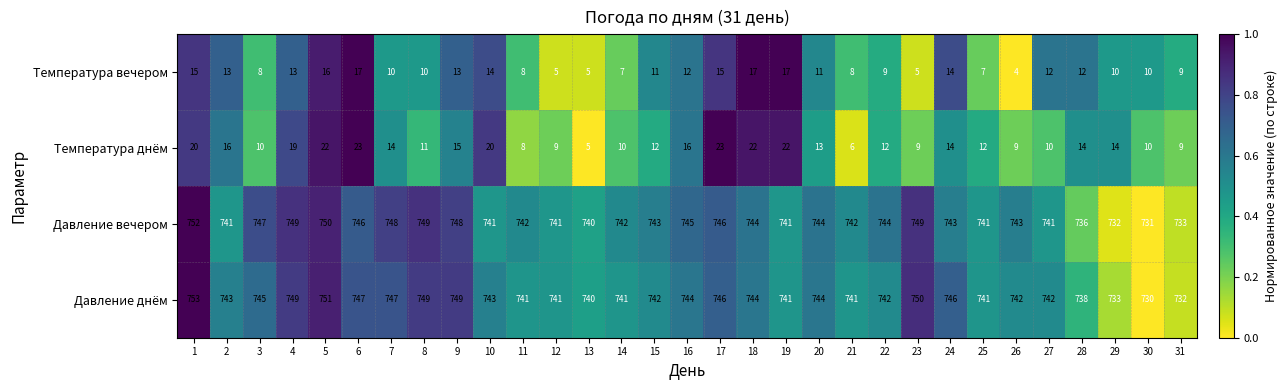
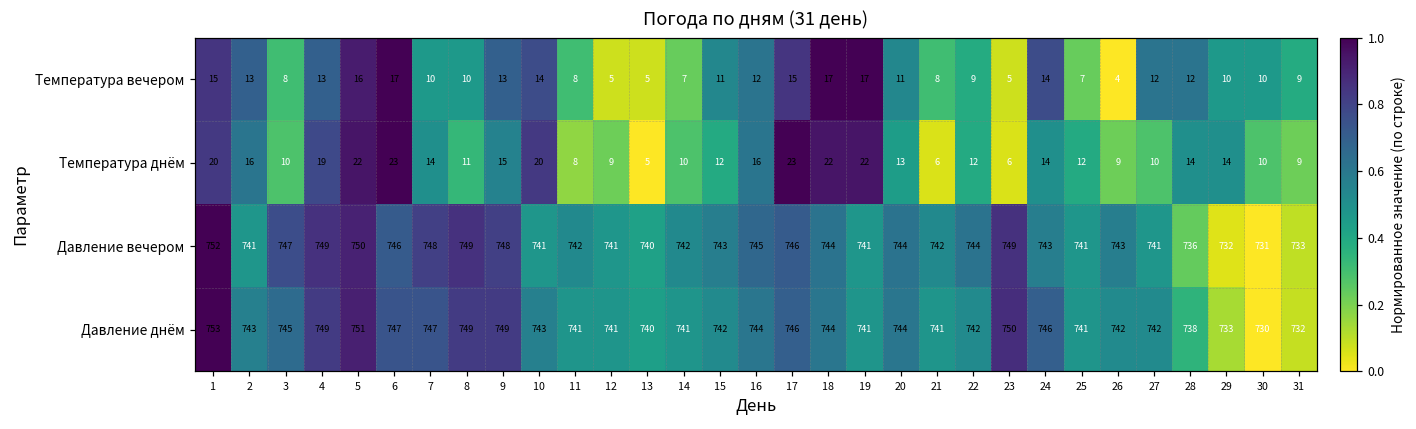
Температура днём, 23: 9 -> 6
